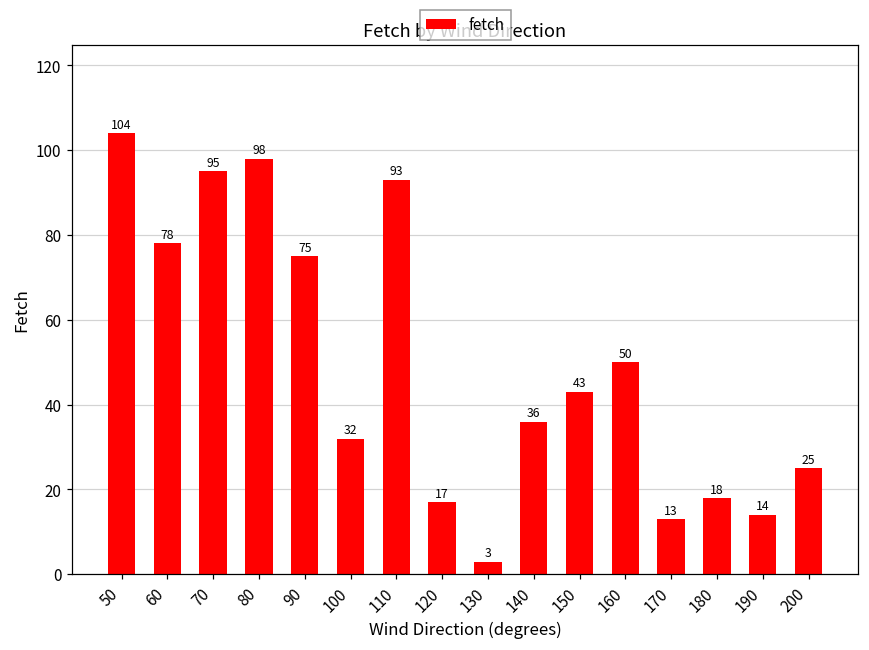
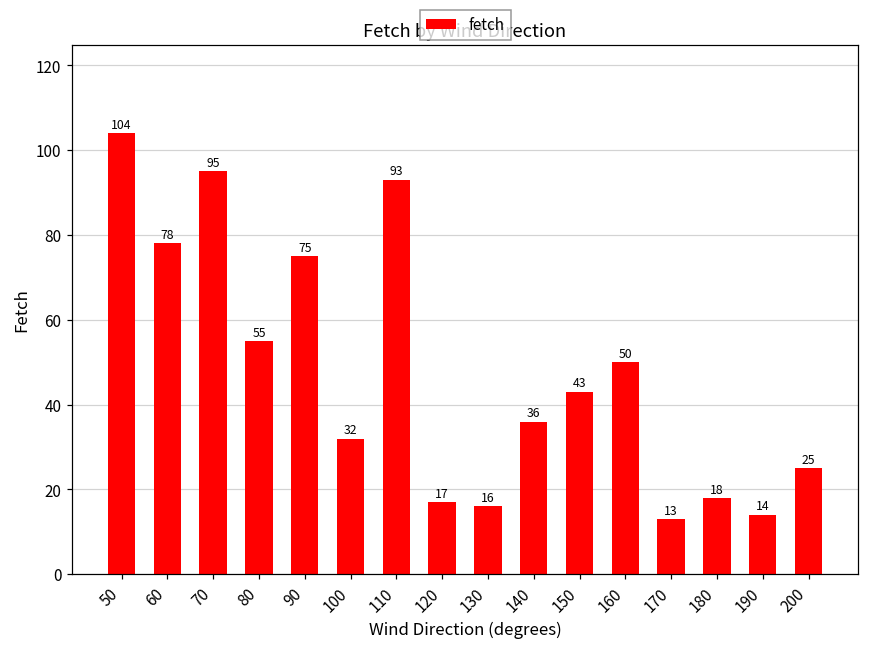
80: 98 -> 55
130: 3 -> 16
